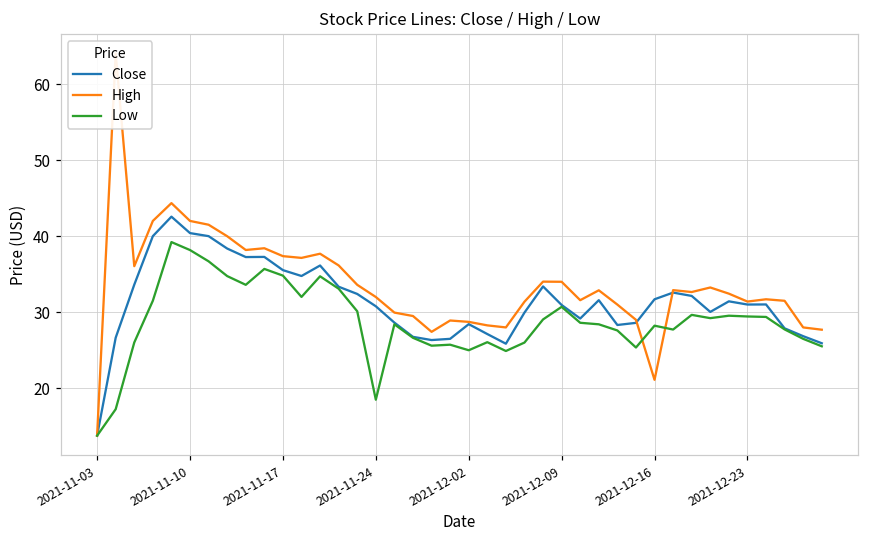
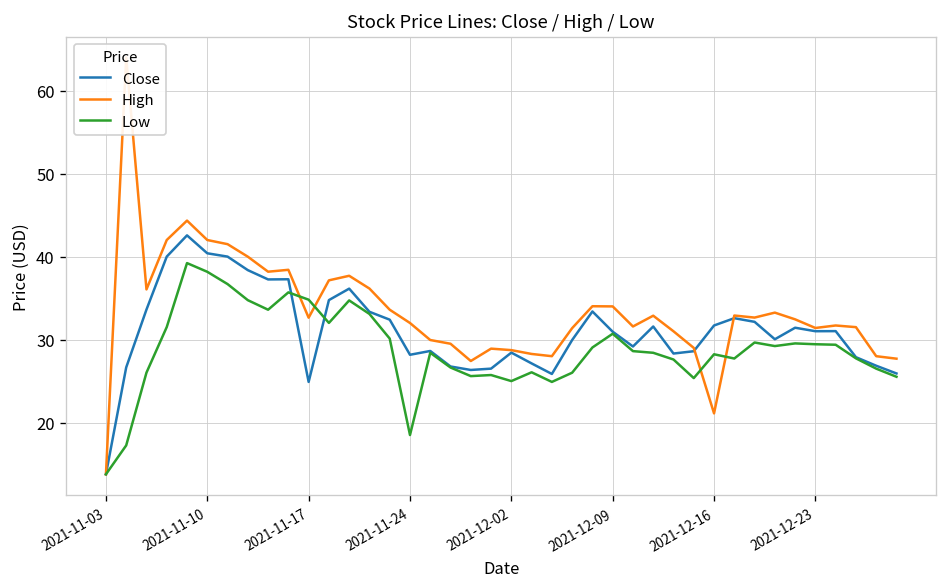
Close, 2021-11-17: 36 -> 25
High, 2021-11-17: 37 -> 33
Close, 2021-11-24: 31 -> 28
